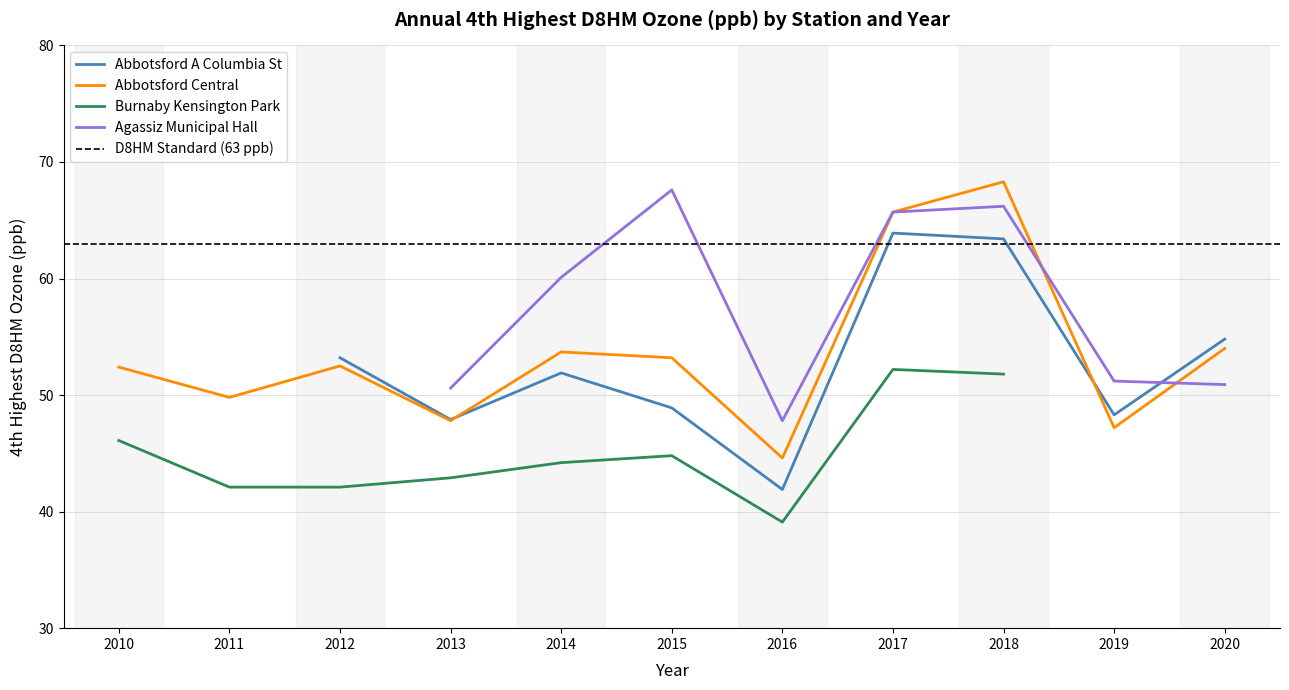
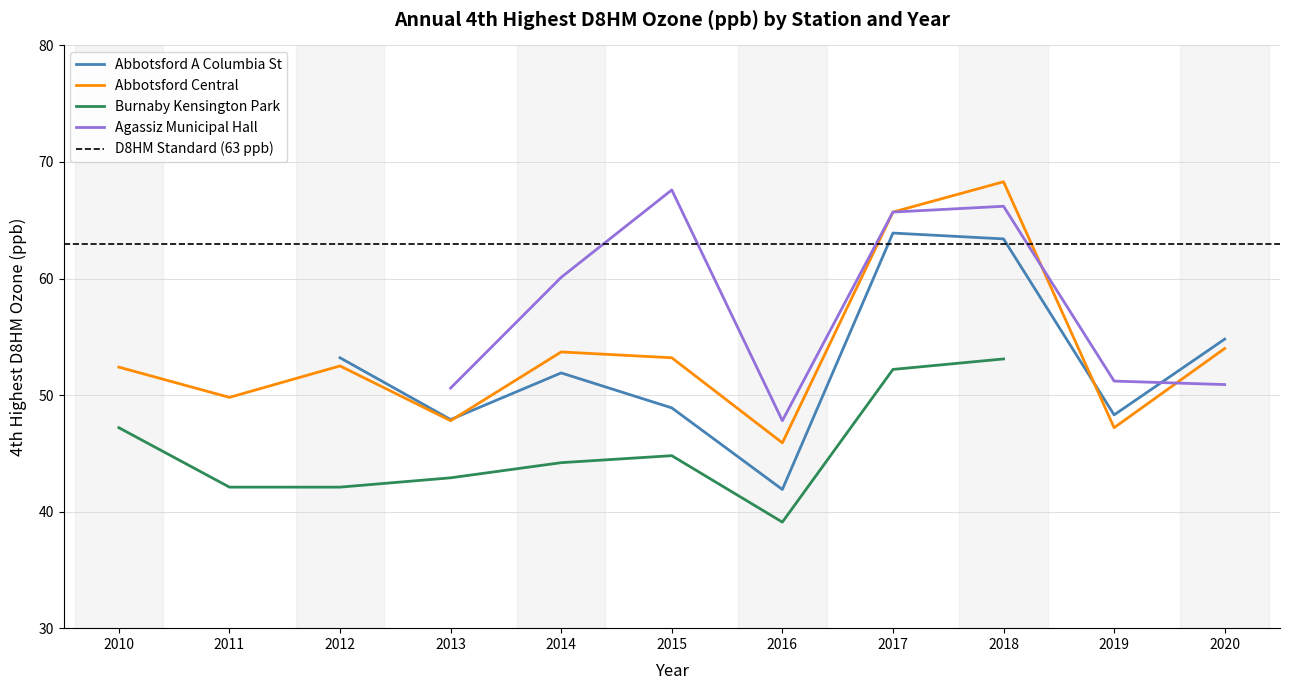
Burnaby Kensington Park, 2010: 46.1 -> 47.2
Abbotsford Central, 2016: 44.6 -> 45.9
Burnaby Kensington Park, 2018: 51.8 -> 53.1
